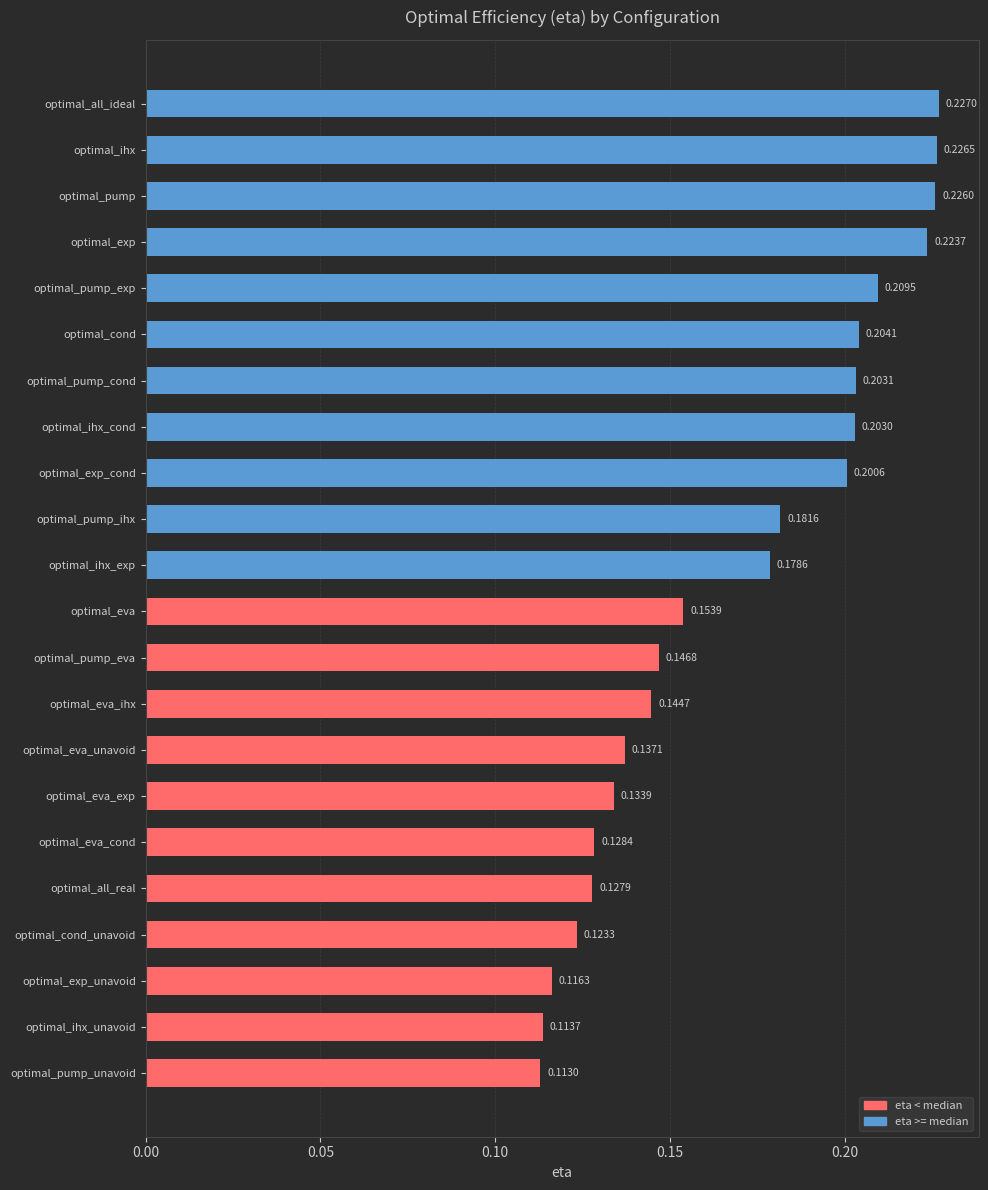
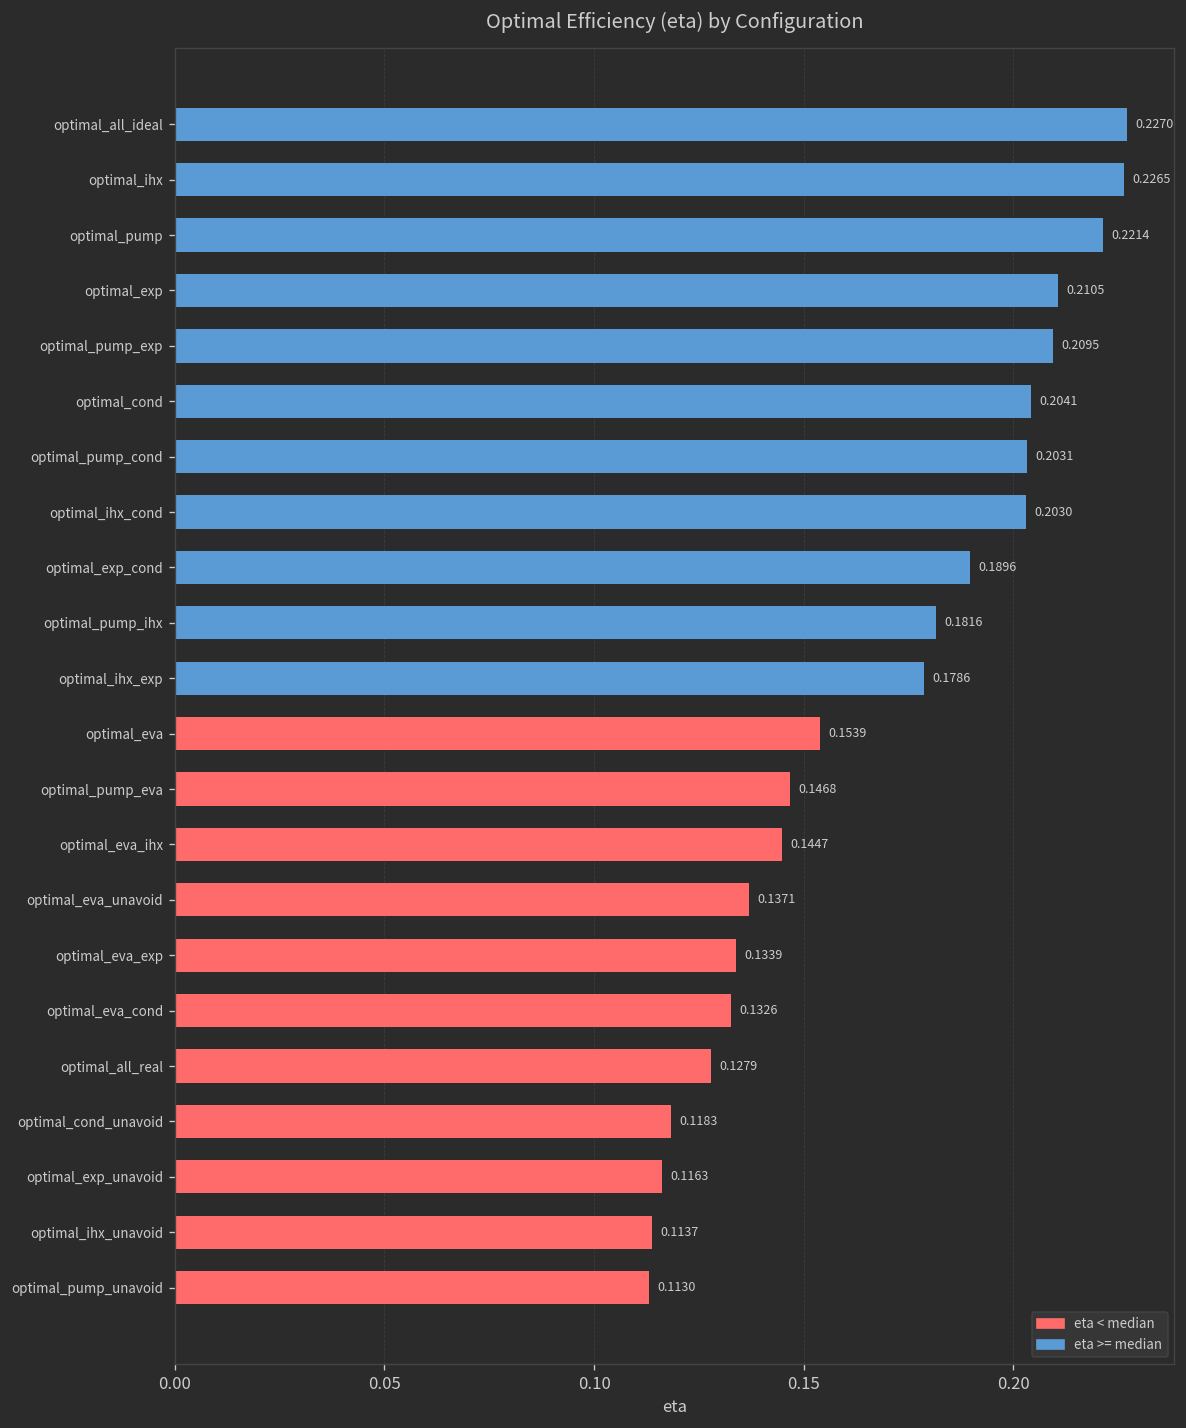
optimal_pump: 0.2260 -> 0.2214
optimal_exp: 0.2237 -> 0.2105
optimal_exp_cond: 0.2006 -> 0.1896
optimal_eva_cond: 0.1284 -> 0.1326
optimal_cond_unavoid: 0.1233 -> 0.1183
